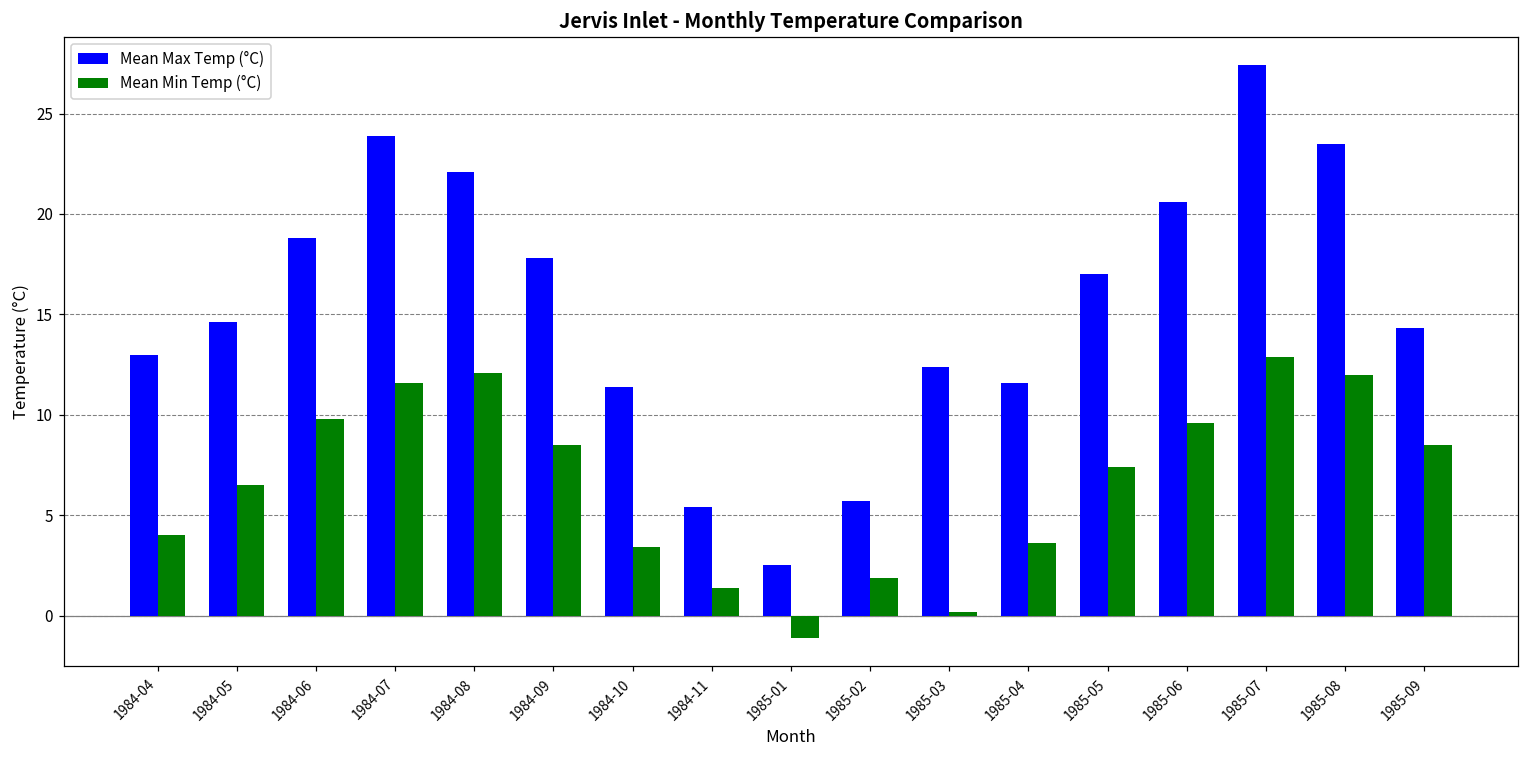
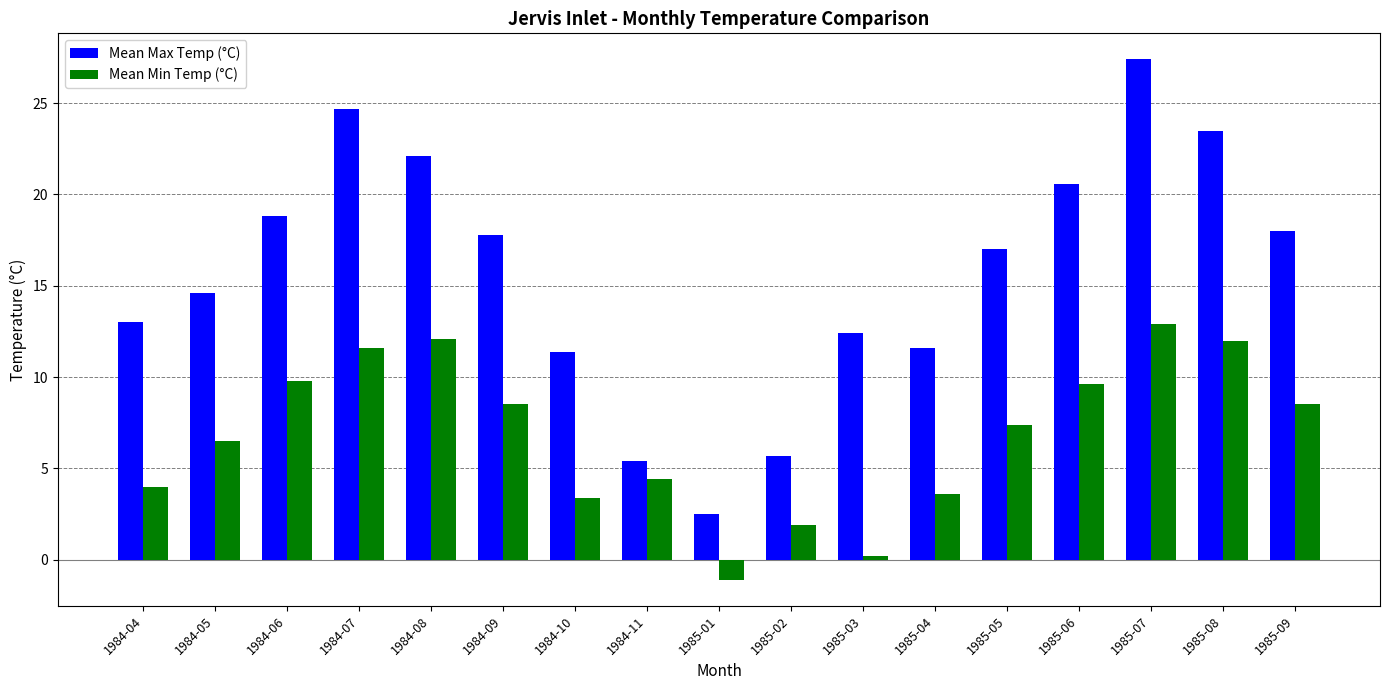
Mean Max Temp (°C), 1984-07: 23.9 -> 24.7
Mean Min Temp (°C), 1984-11: 1.4 -> 4.4
Mean Max Temp (°C), 1985-09: 14.3 -> 18.0
